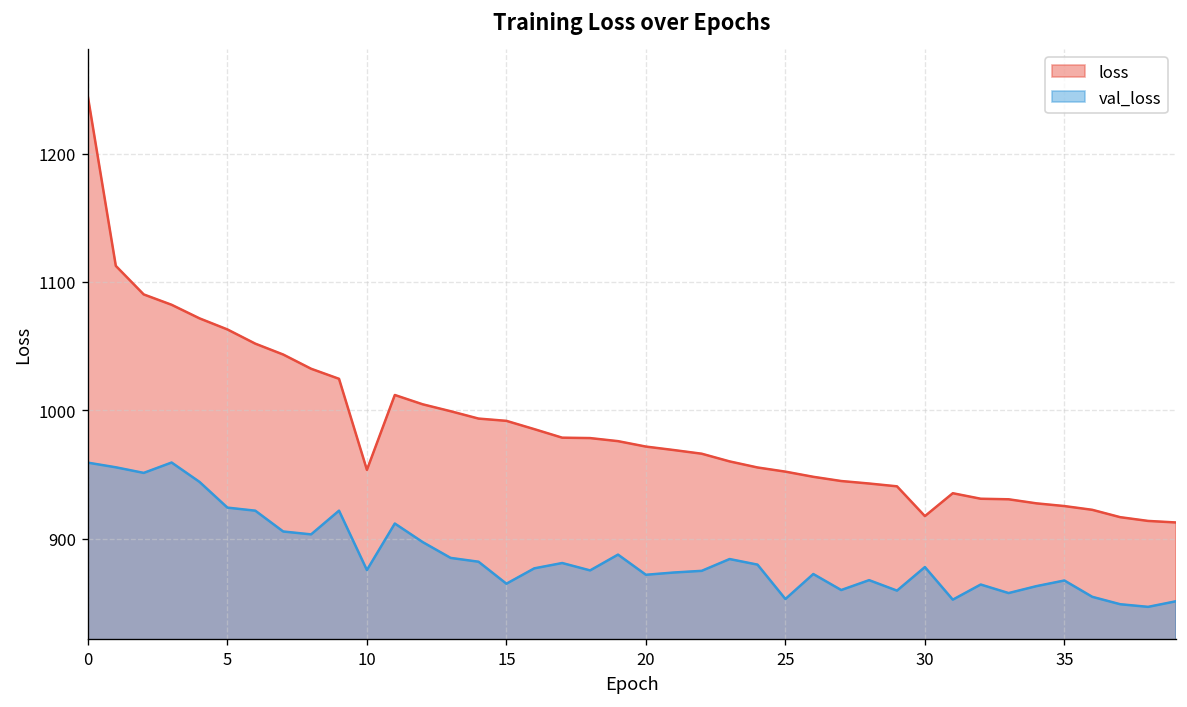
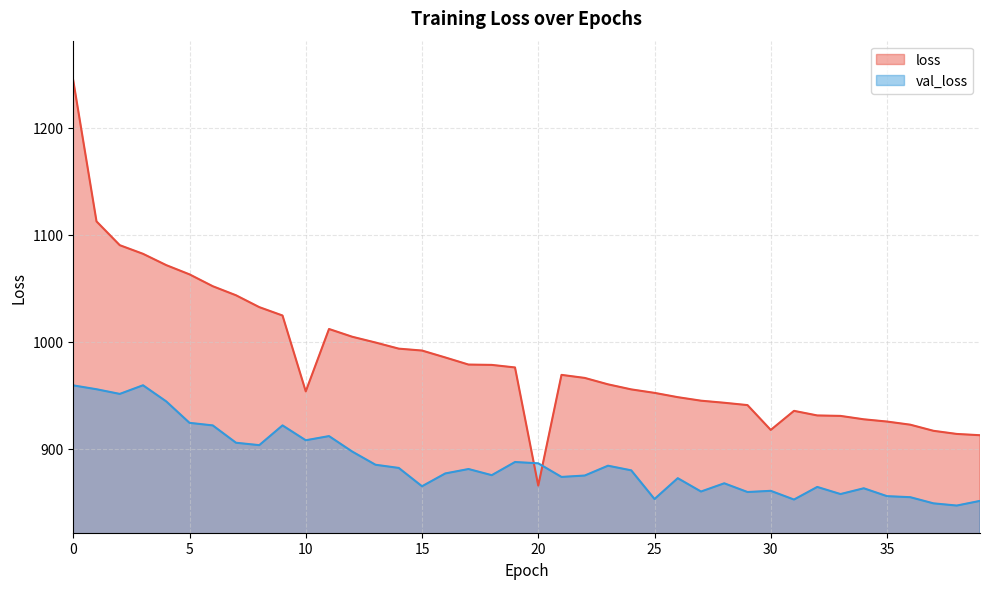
val_loss, 10: 875 -> 908
loss, 20: 972 -> 865
val_loss, 20: 872 -> 886
val_loss, 30: 878 -> 861
val_loss, 35: 867 -> 856
